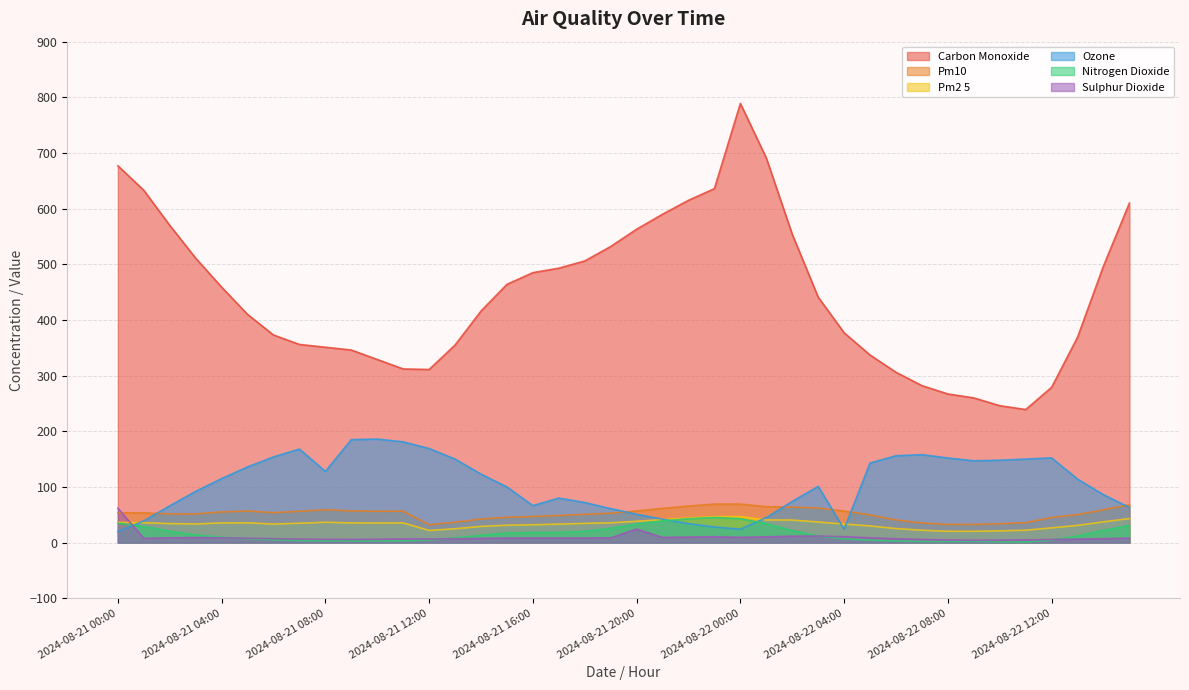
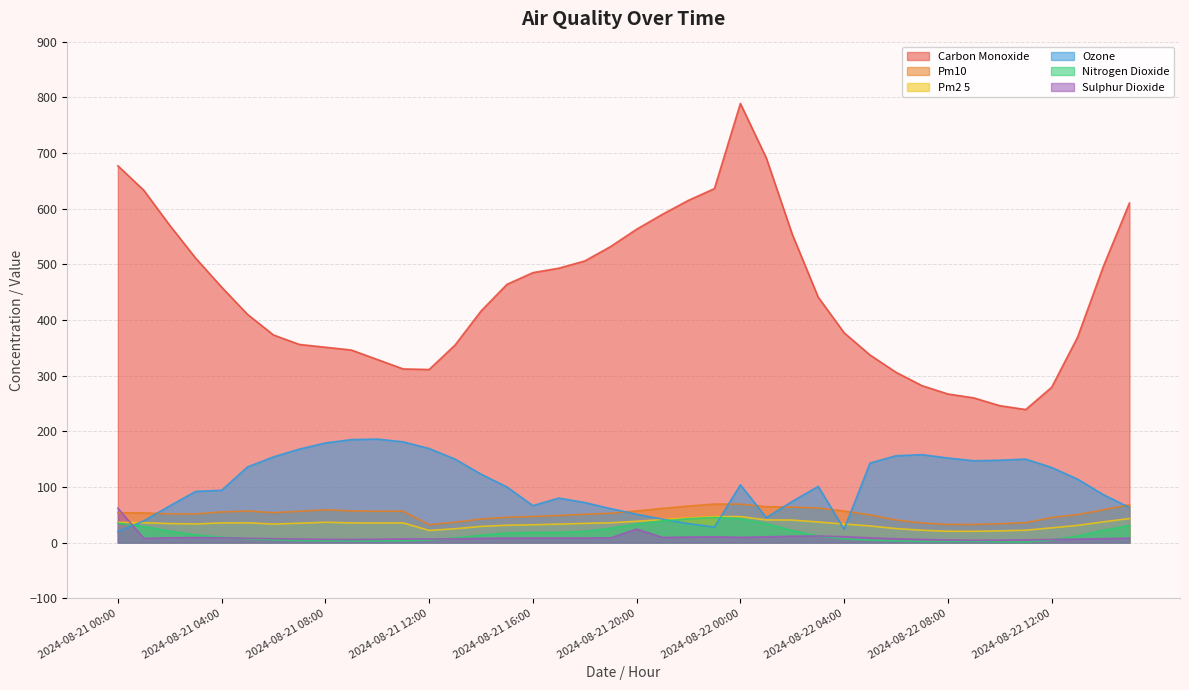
Ozone, 2024-08-21 04:00: 120 -> 90
Ozone, 2024-08-21 08:00: 130 -> 180
Ozone, 2024-08-22 00:00: 20 -> 100
Ozone, 2024-08-22 12:00: 150 -> 140
